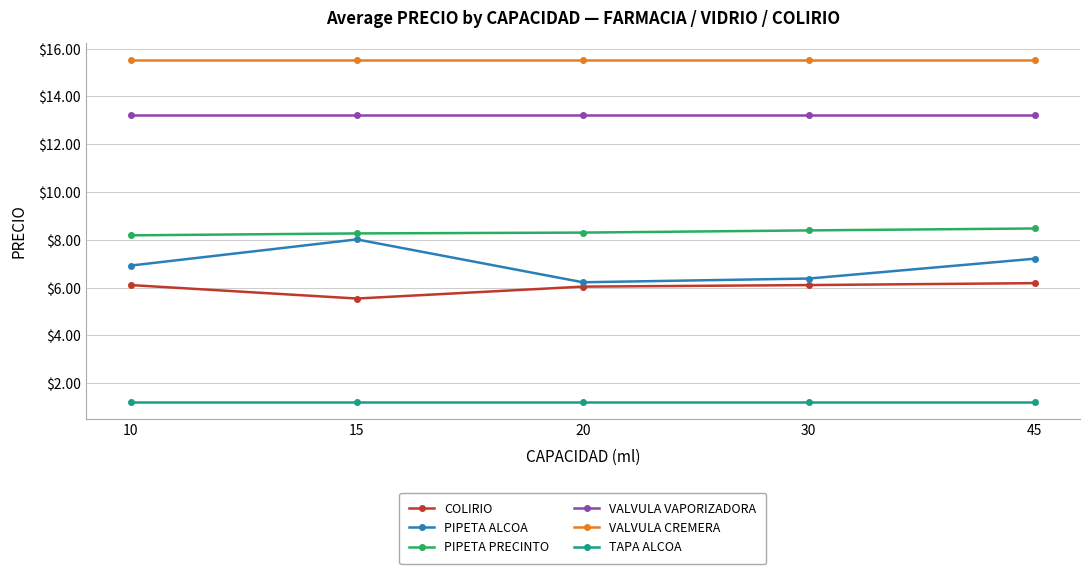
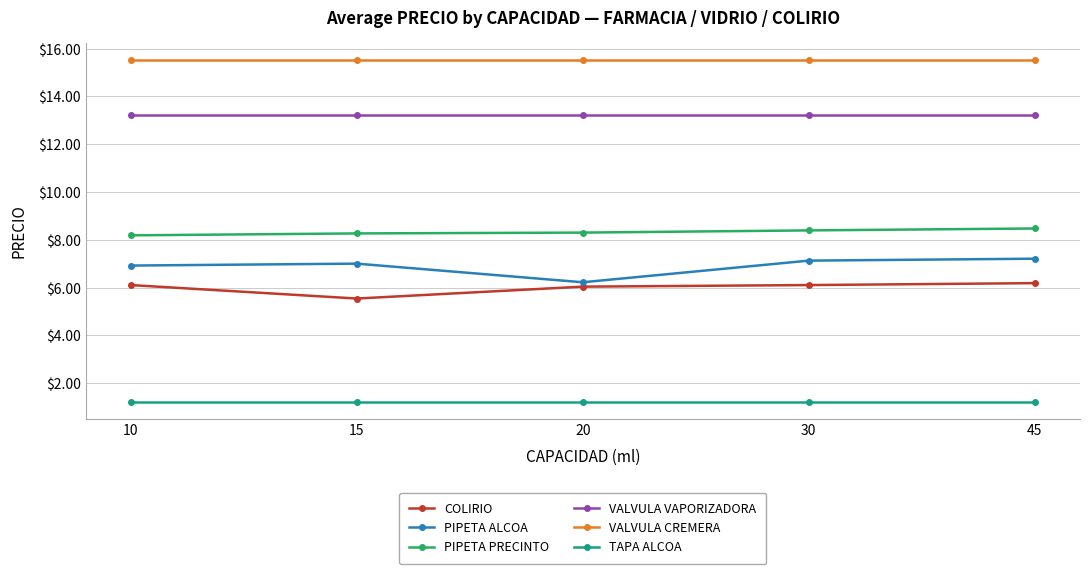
PIPETA ALCOA, 15: $8.0 -> $7.0
PIPETA ALCOA, 30: $6.4 -> $7.1
